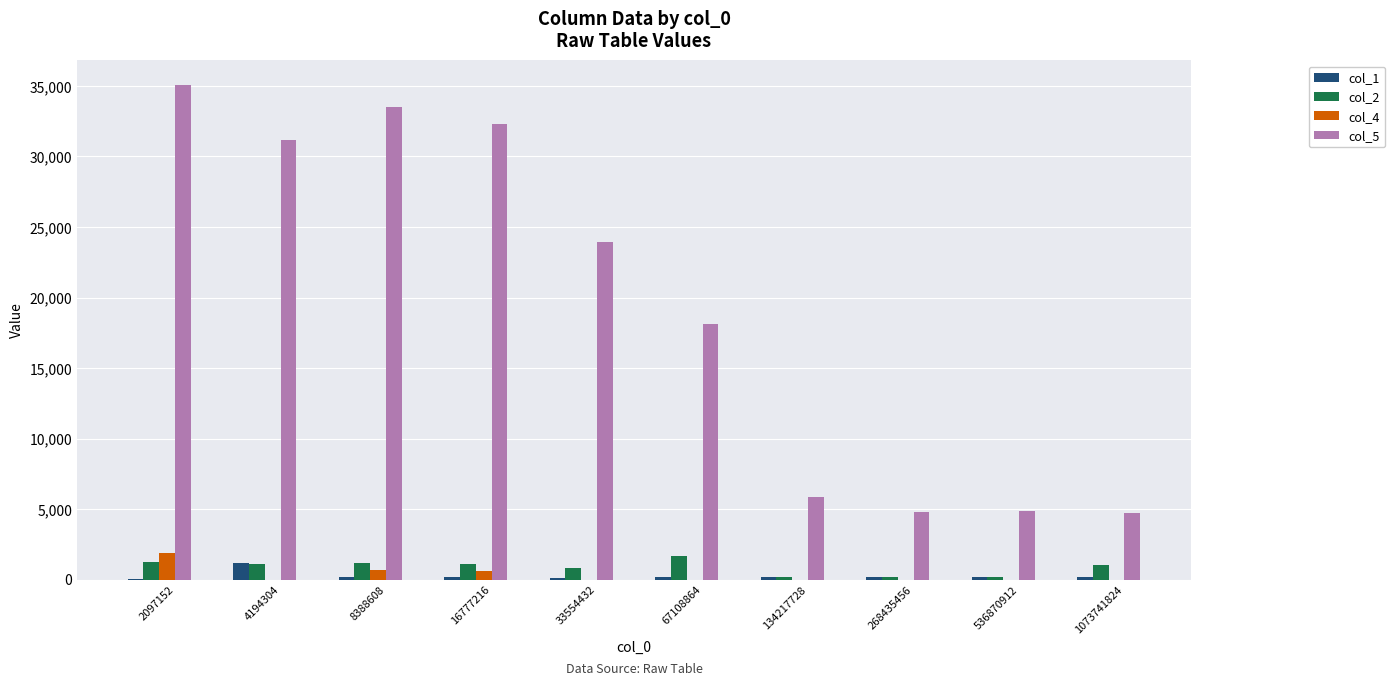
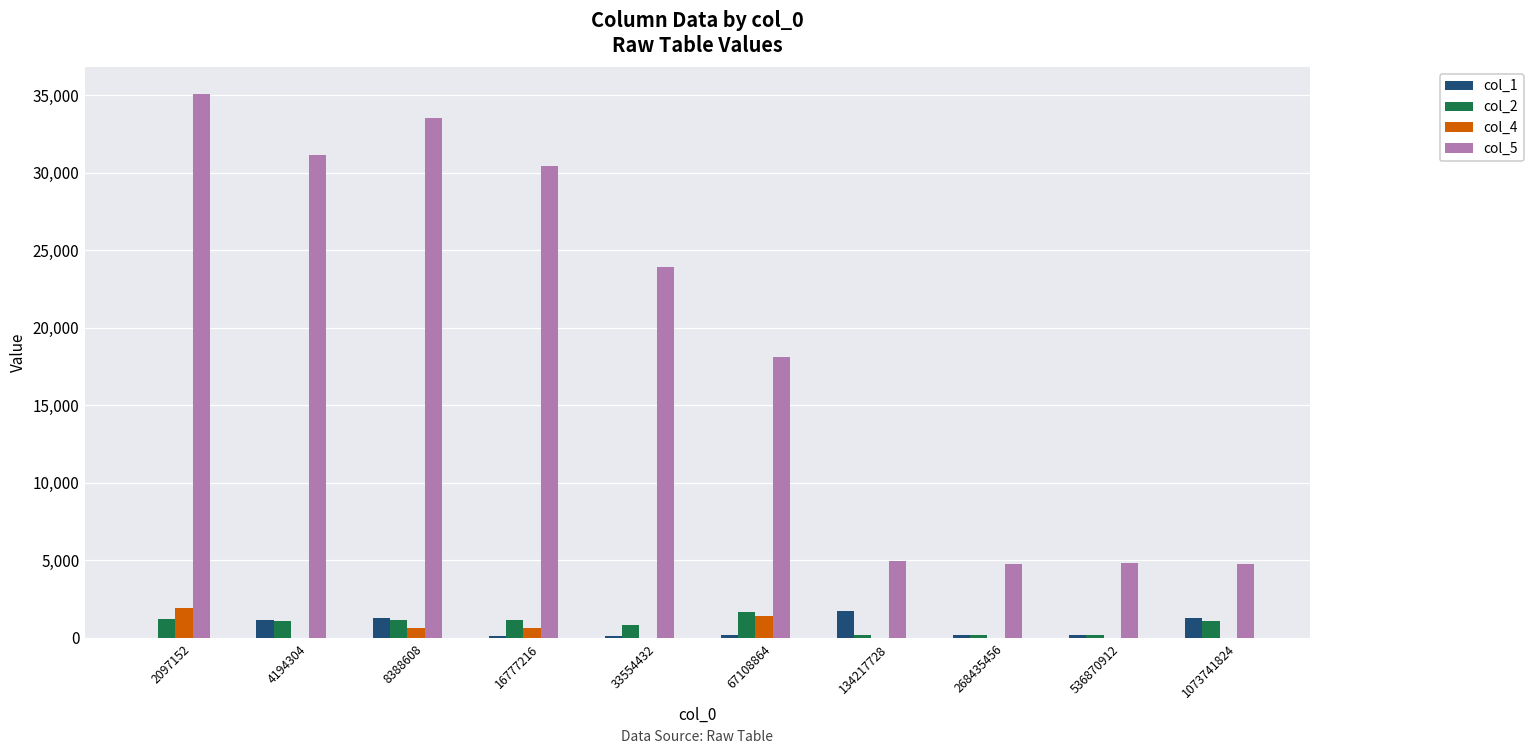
col_1, 8388608: 200 -> 1,300
col_5, 16777216: 32,300 -> 30,400
col_4, 67108864: 0 -> 1,400
col_1, 134217728: 200 -> 1,700
col_5, 134217728: 5,900 -> 4,900
col_1, 1073741824: 200 -> 1,300
